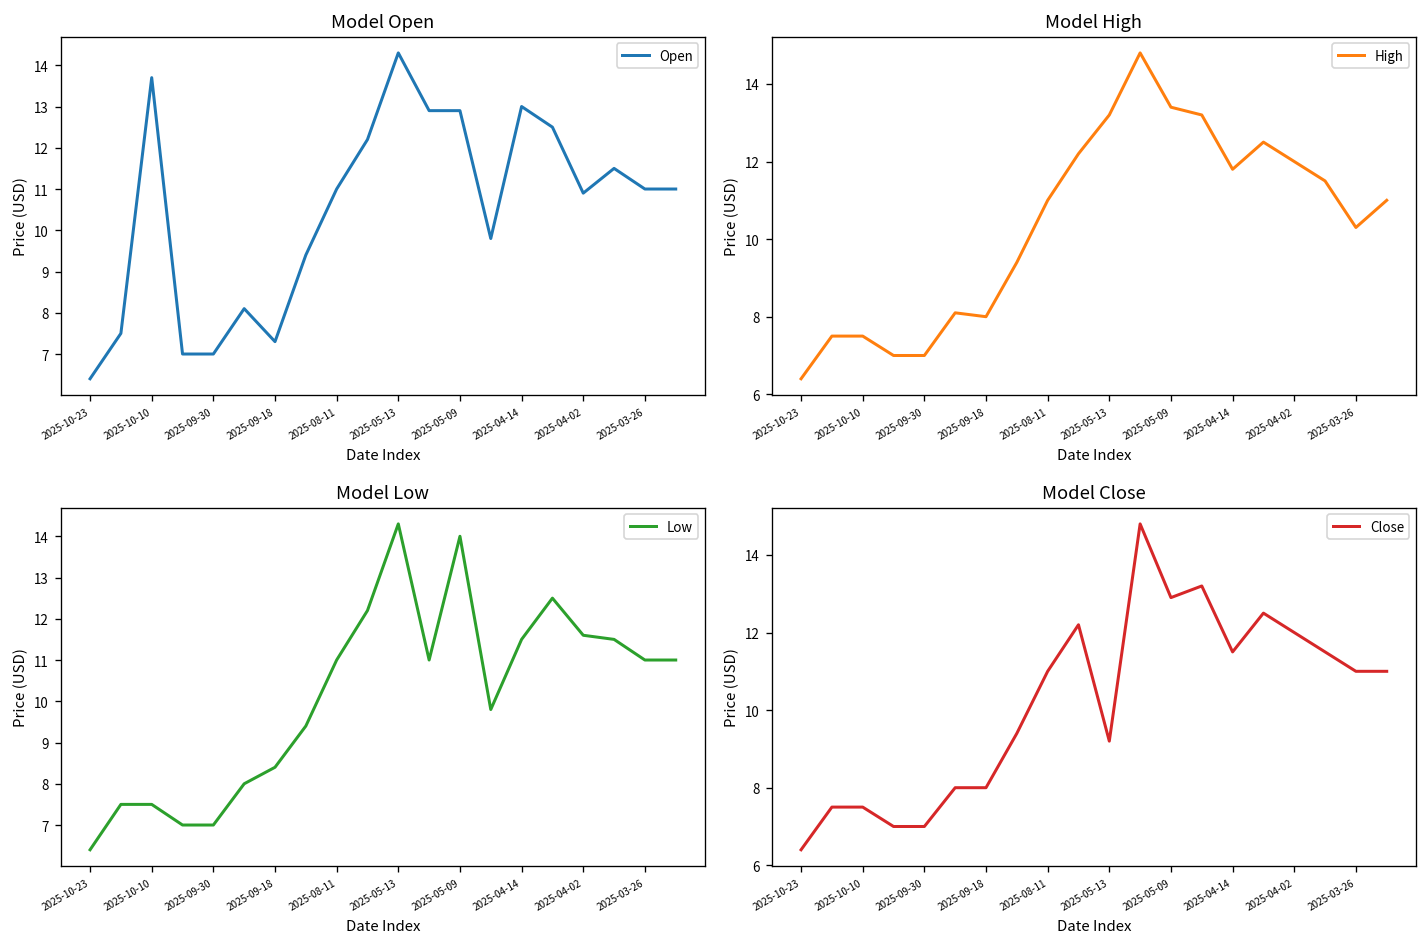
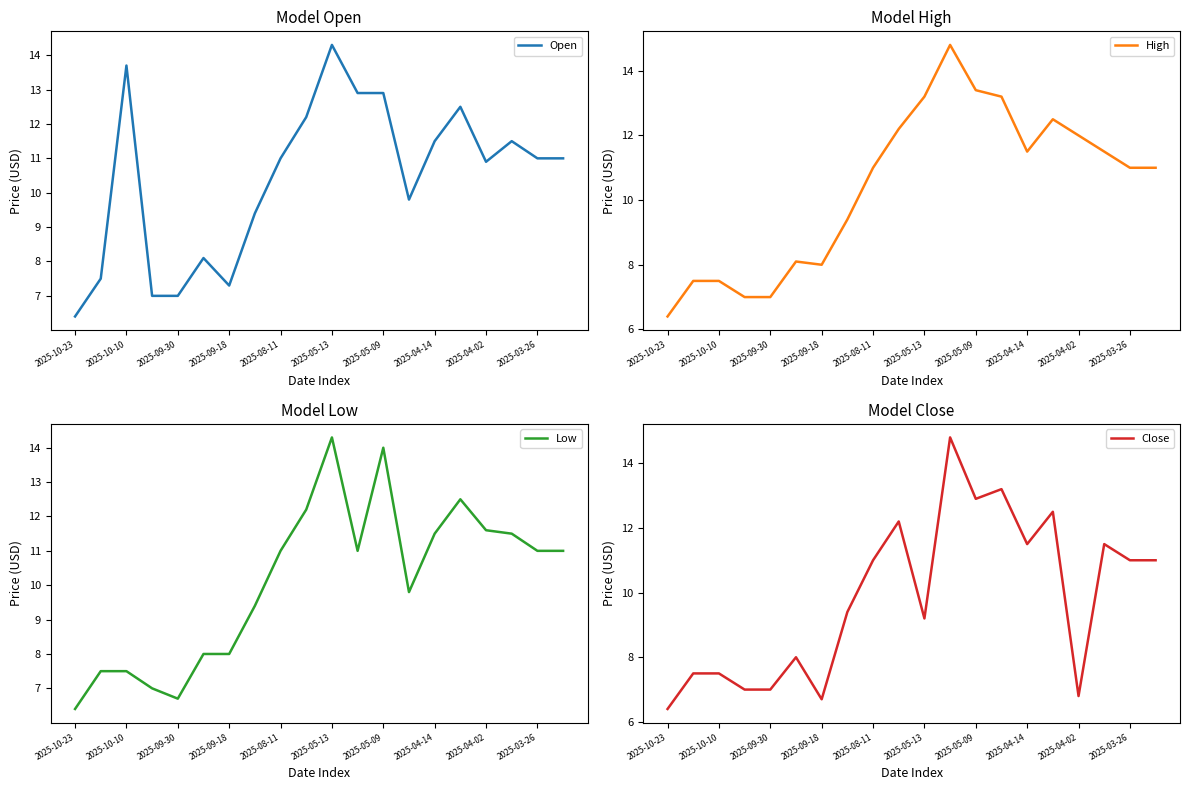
Model Open, 2025-04-14: 13.0 -> 11.5
Model High, 2025-04-14: 11.8 -> 11.5
Model High, 2025-03-26: 10.3 -> 11.0
Model Low, 2025-09-30: 7.0 -> 6.7
Model Low, 2025-09-18: 8.4 -> 8.0
Model Close, 2025-09-18: 8.0 -> 6.7
Model Close, 2025-04-02: 12.0 -> 6.8
